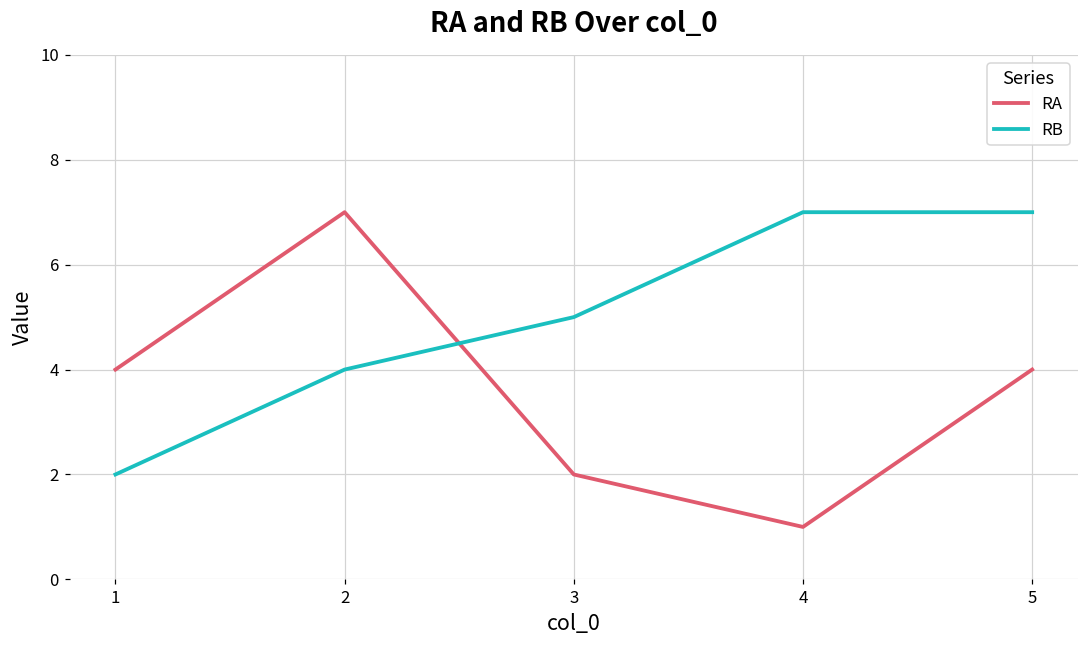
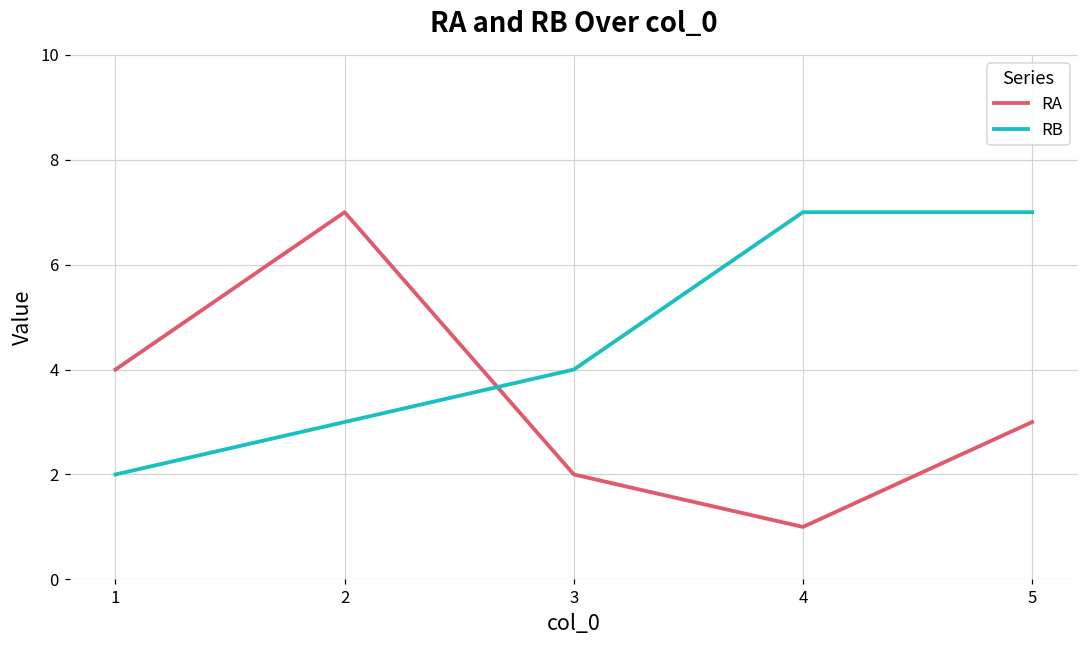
RB, 2: 4 -> 3
RB, 3: 5 -> 4
RA, 5: 4 -> 3
